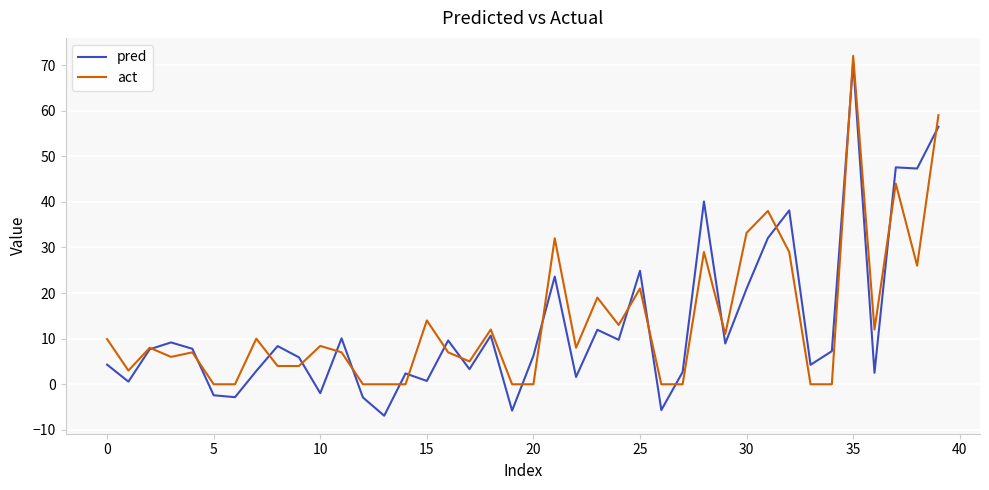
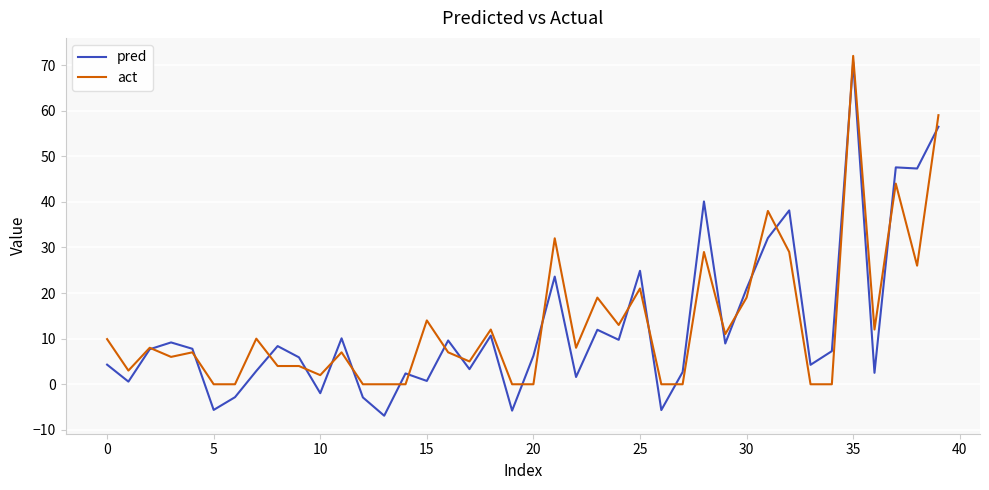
pred, 5: -2 -> -6
act, 10: 8 -> 2
act, 30: 33 -> 19
